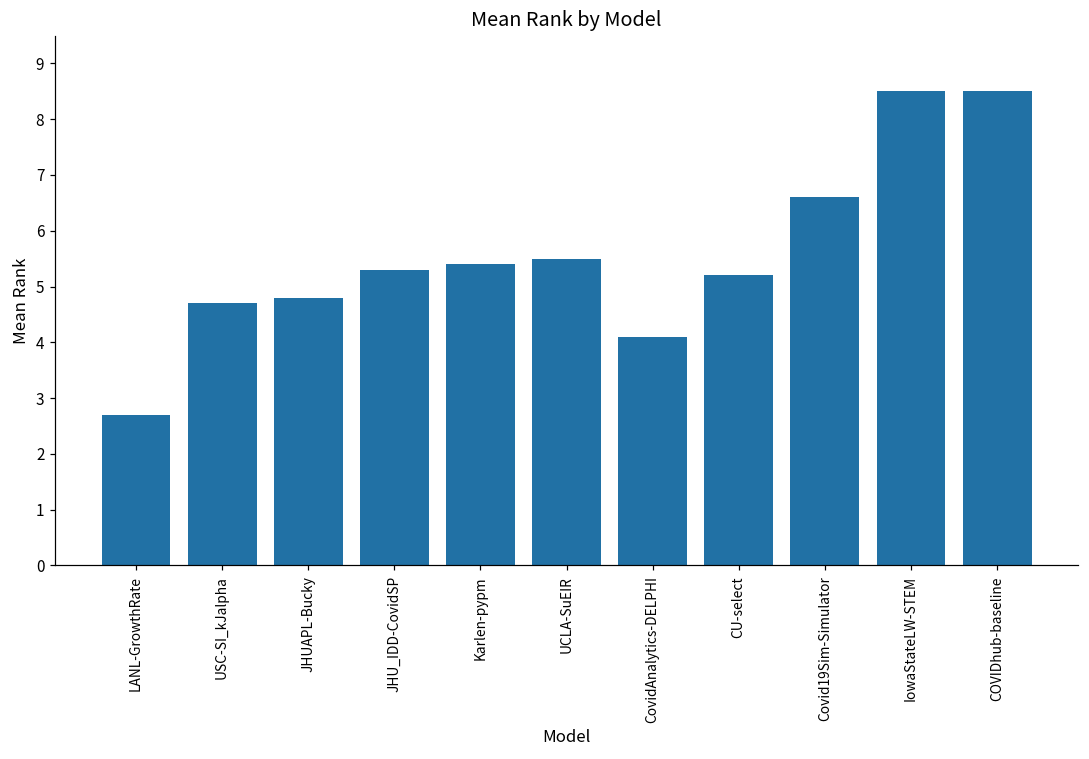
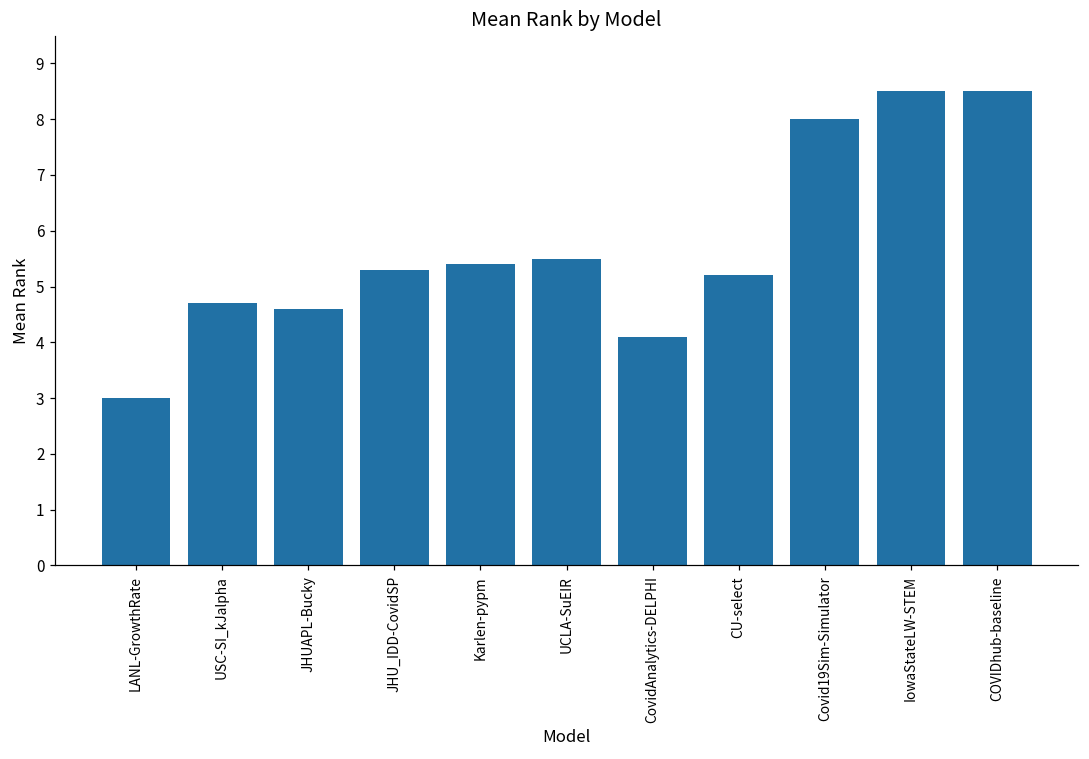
LANL-GrowthRate: 2.7 -> 3.0
JHUAPL-Bucky: 4.8 -> 4.6
Covid19Sim-Simulator: 6.6 -> 8.0
